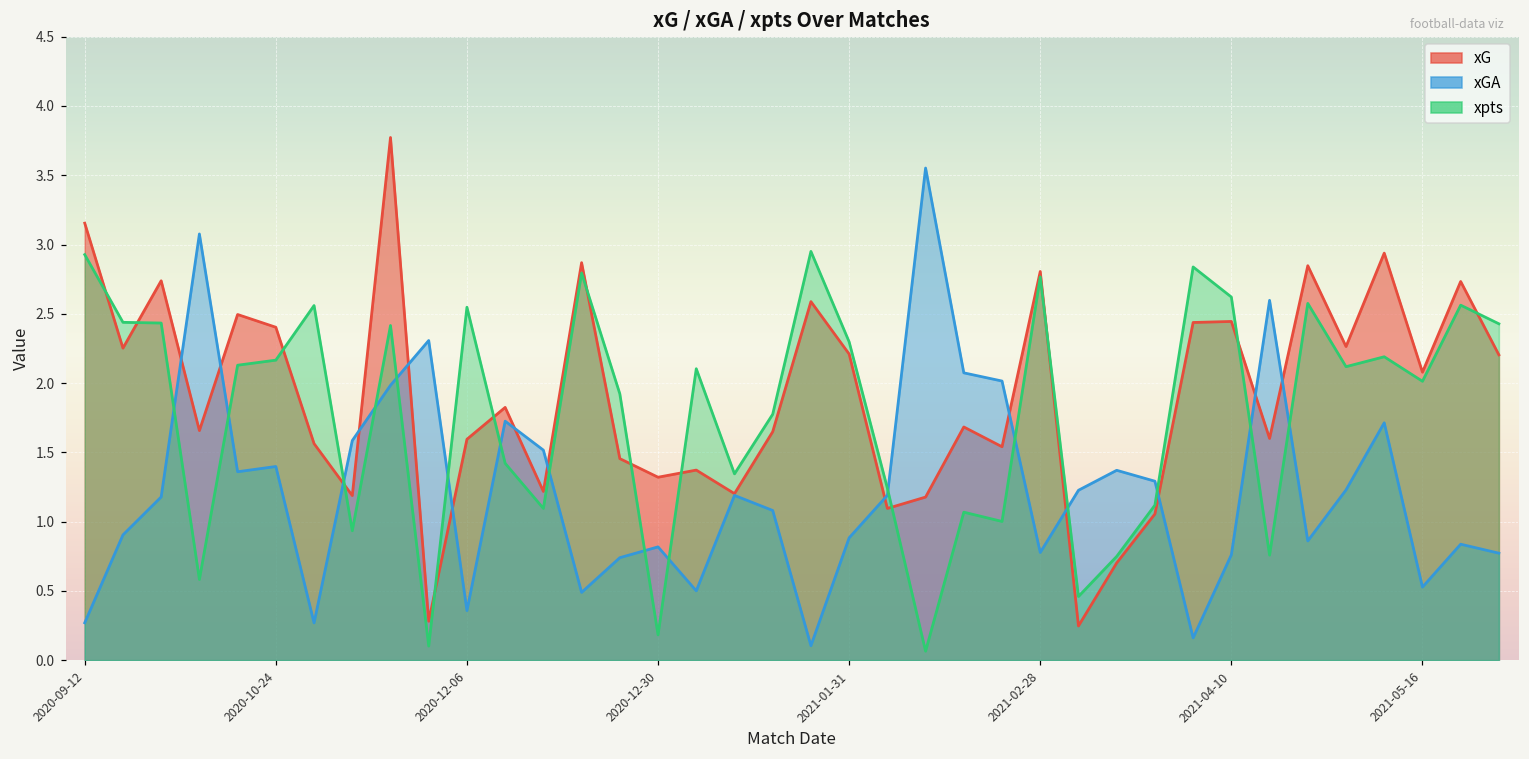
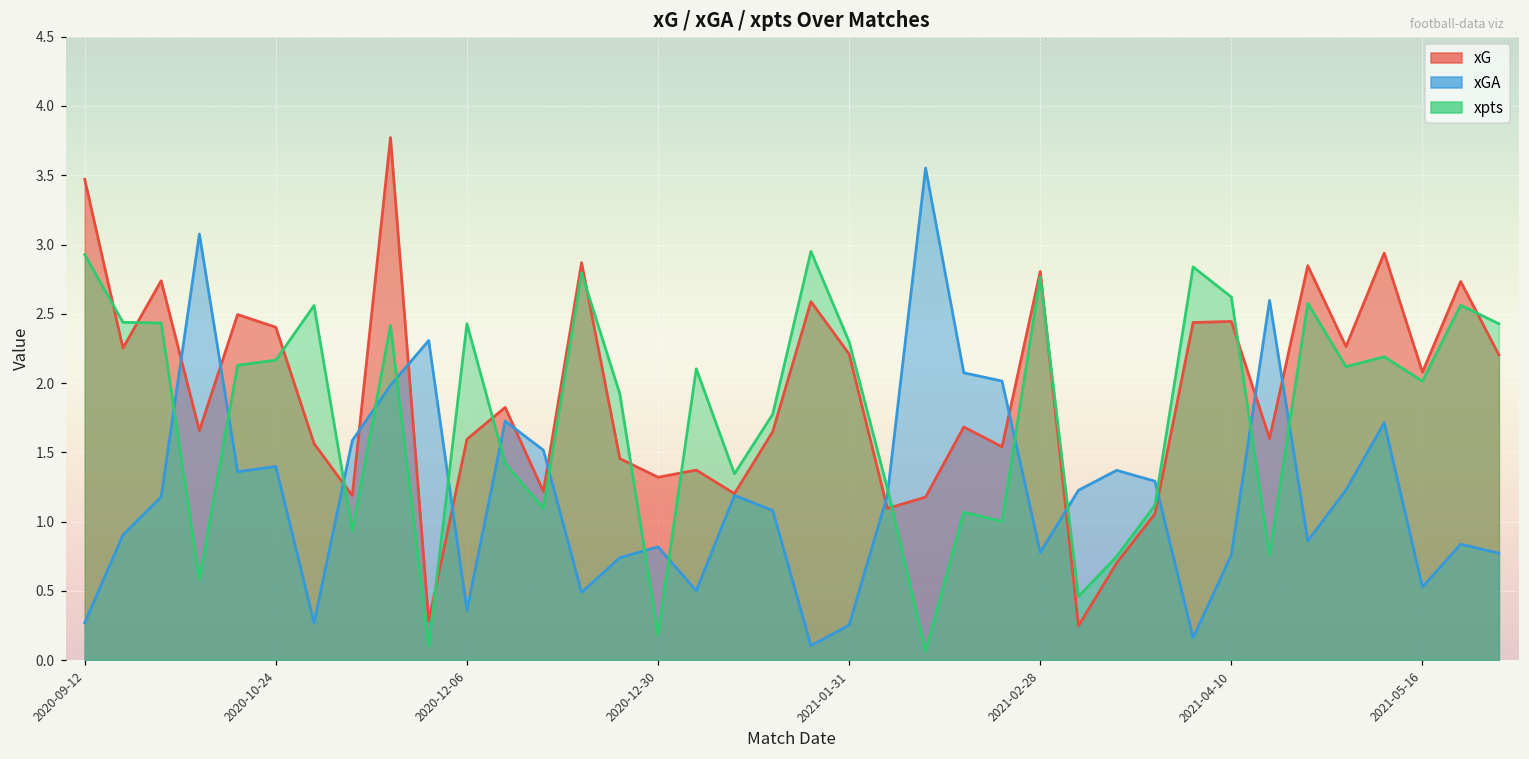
xG, 2020-09-12: 3.15 -> 3.47
xpts, 2020-12-06: 2.55 -> 2.43
xGA, 2021-01-31: 0.88 -> 0.25
